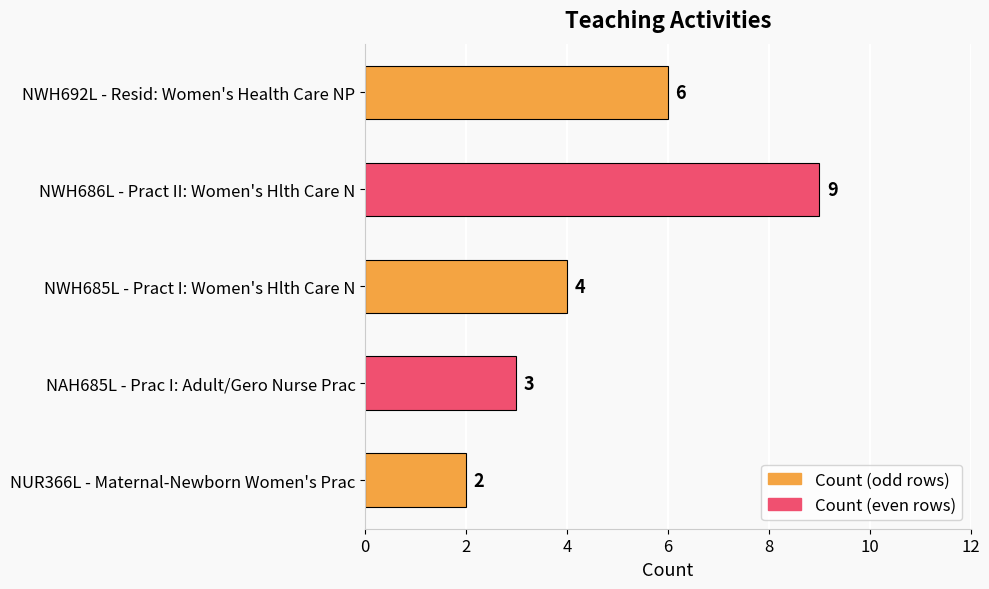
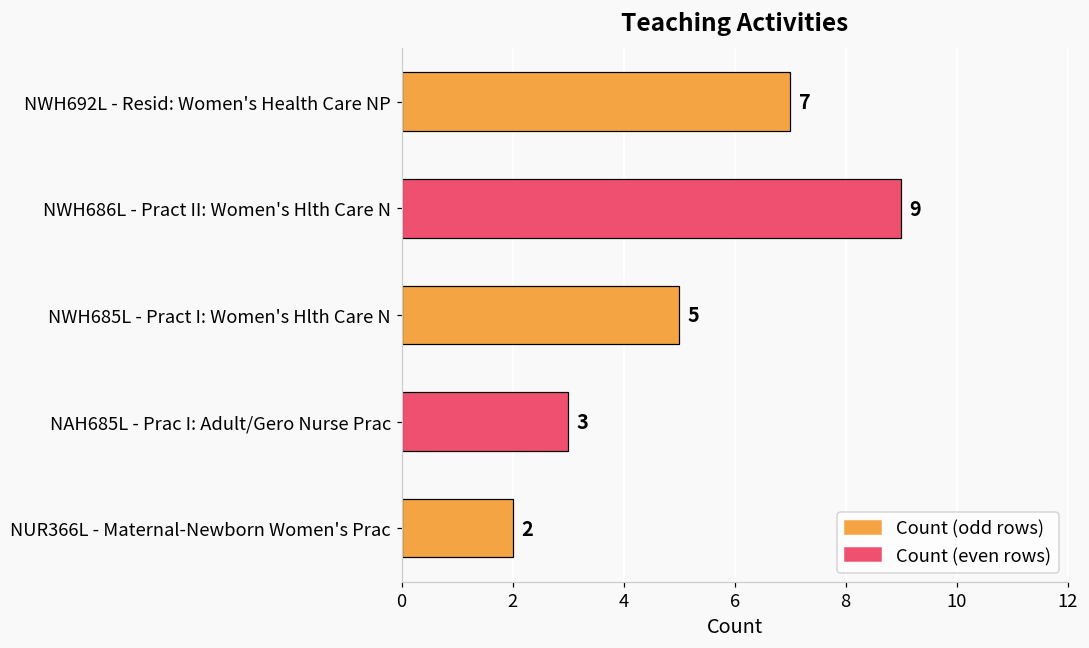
NWH692L - Resid: Women's Health Care NP: 6 -> 7
NWH685L - Pract I: Women's Hlth Care N: 4 -> 5
